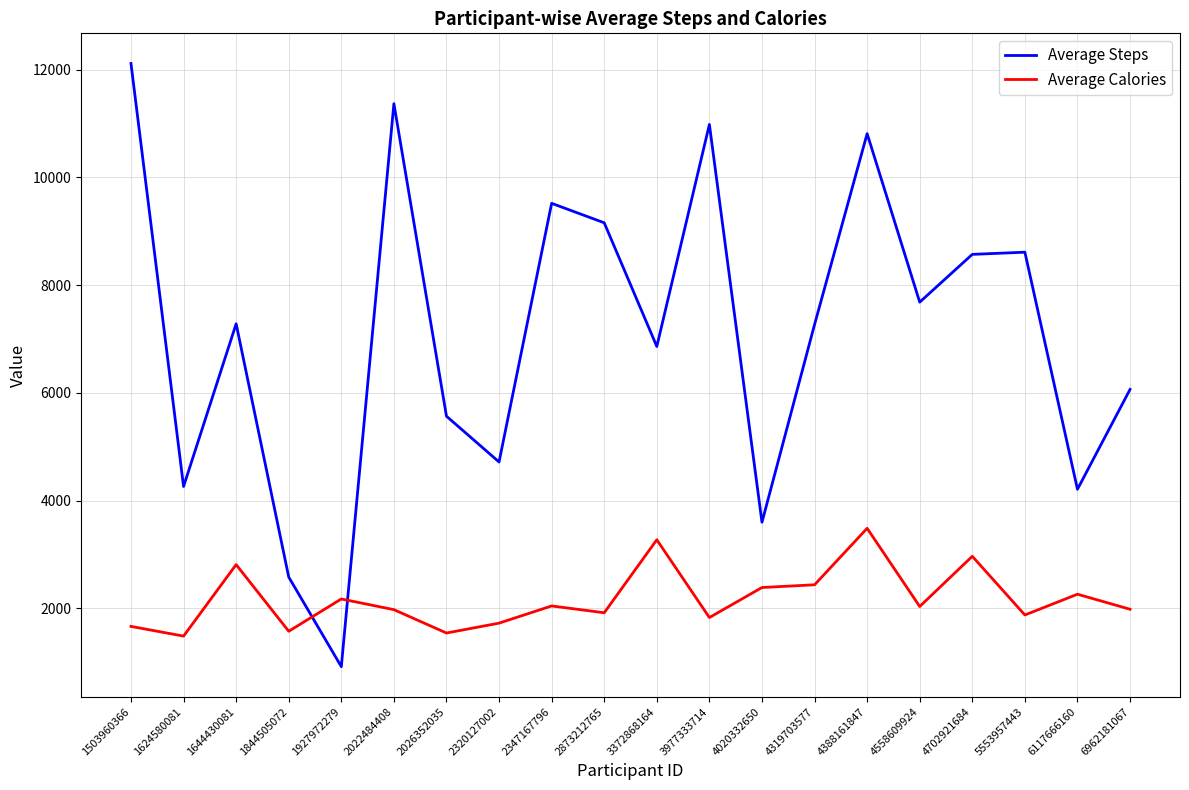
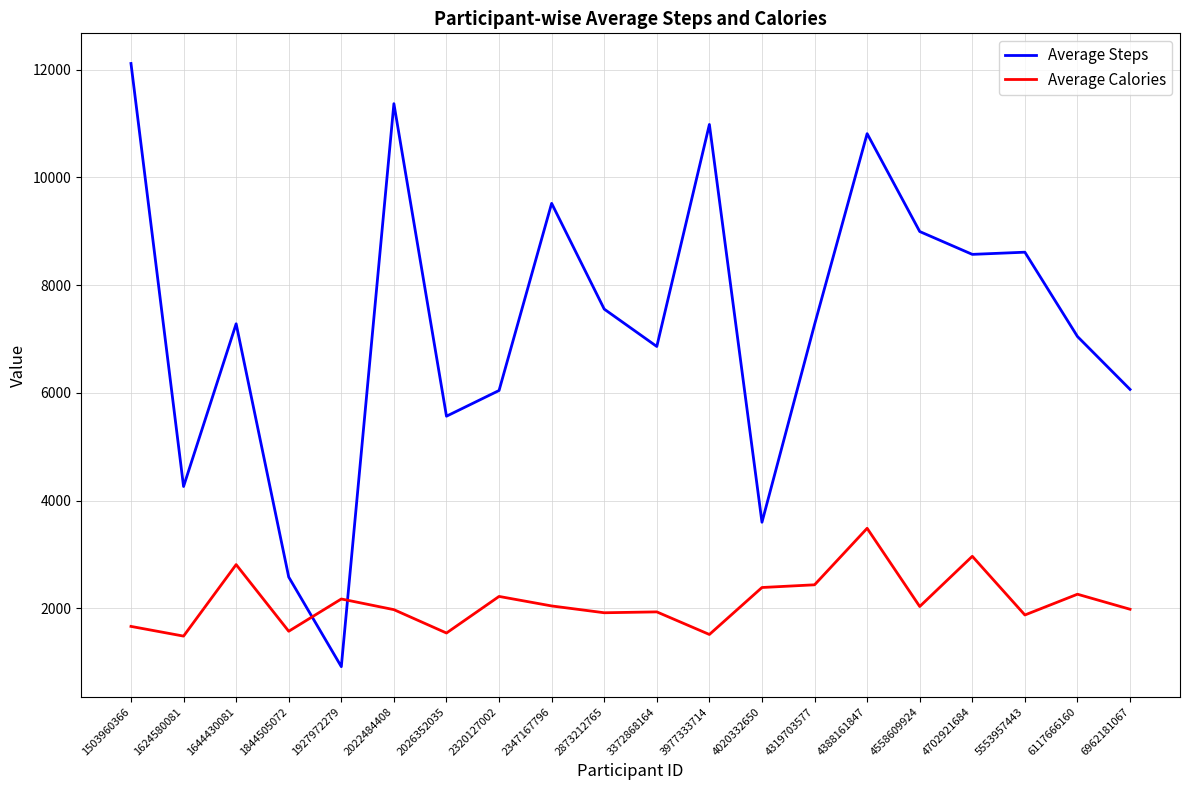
Average Steps, 2320127002: 4700 -> 6000
Average Calories, 2320127002: 1700 -> 2200
Average Steps, 2873212765: 9200 -> 7600
Average Calories, 3372868164: 3300 -> 1900
Average Calories, 3977333714: 1800 -> 1500
Average Steps, 4558609924: 7700 -> 9000
Average Steps, 6117666160: 4200 -> 7000
